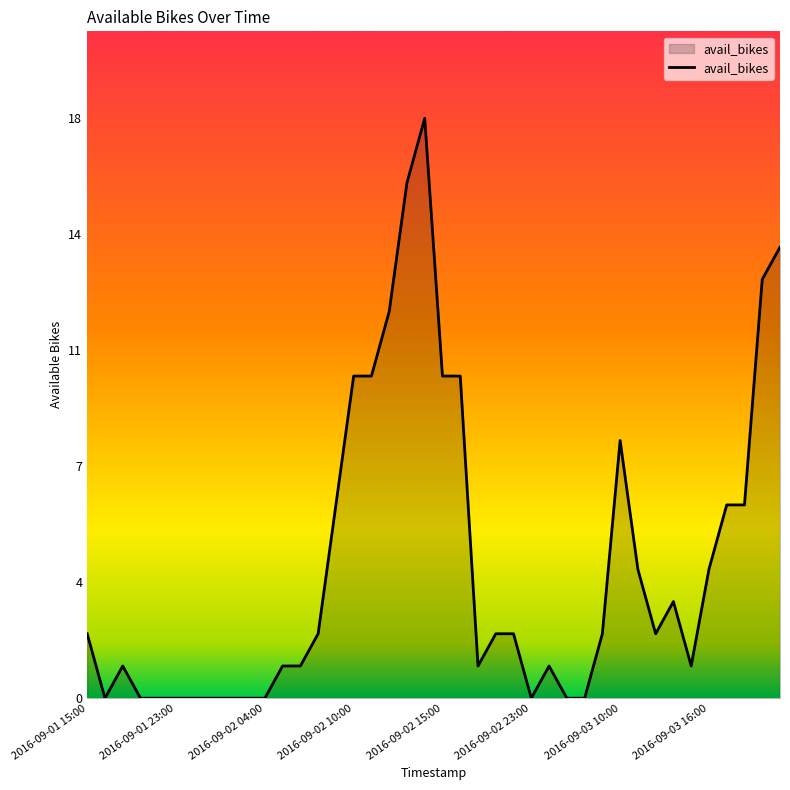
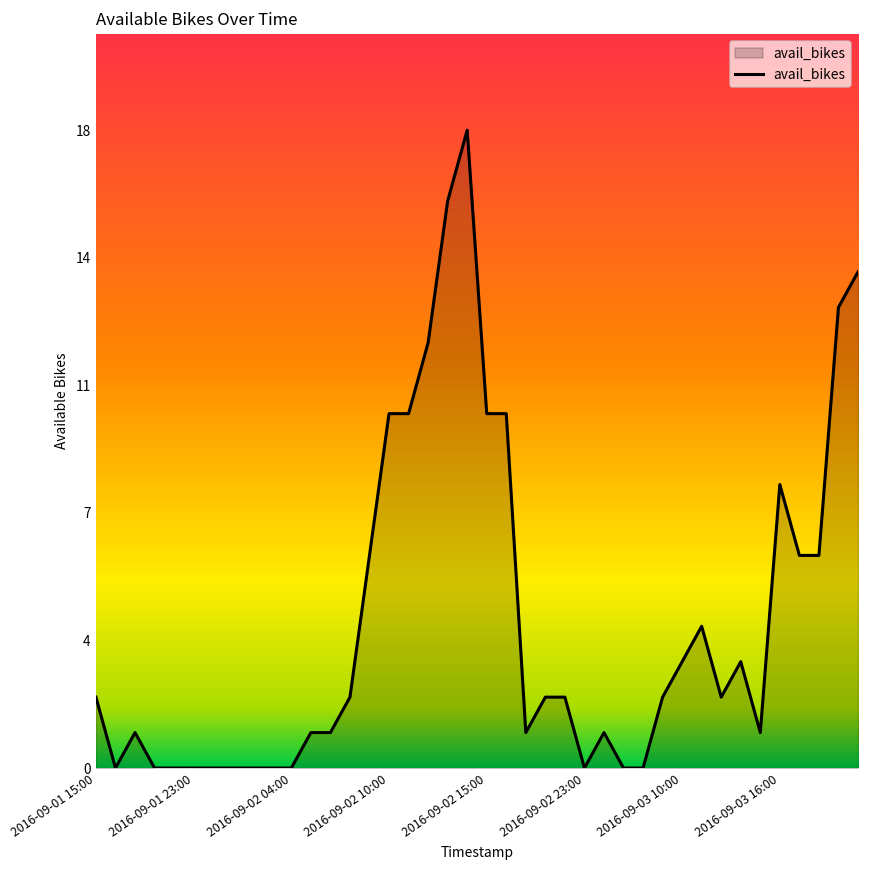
2016-09-03 10:00: 8 -> 3
2016-09-03 16:00: 4 -> 8
